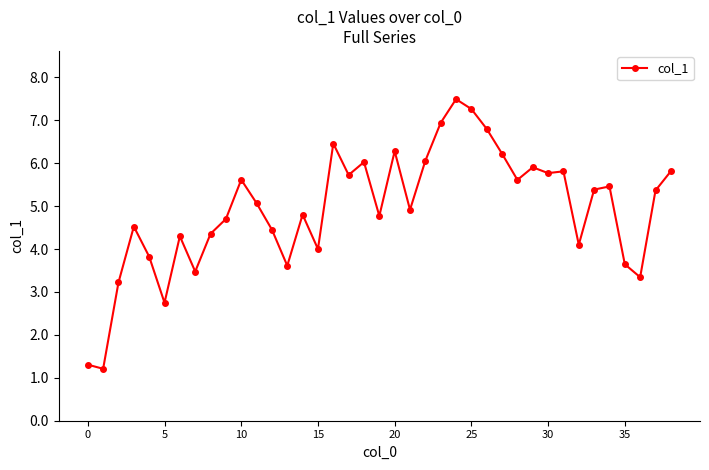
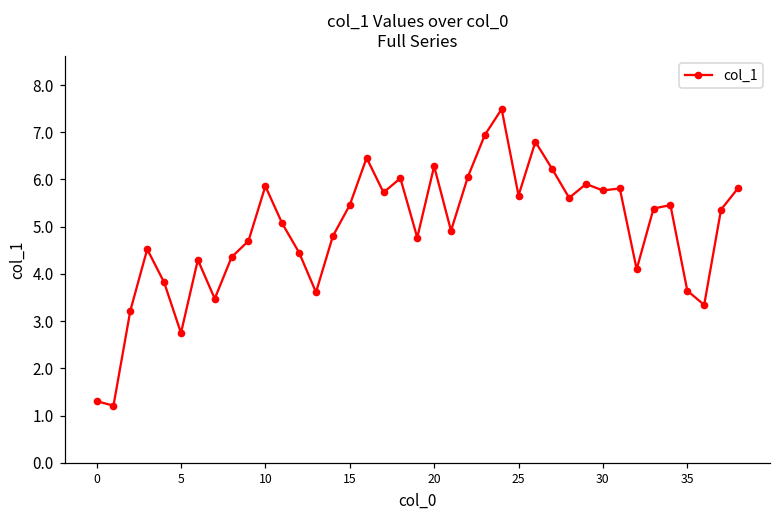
10: 5.6 -> 5.9
15: 4.0 -> 5.5
25: 7.3 -> 5.7
